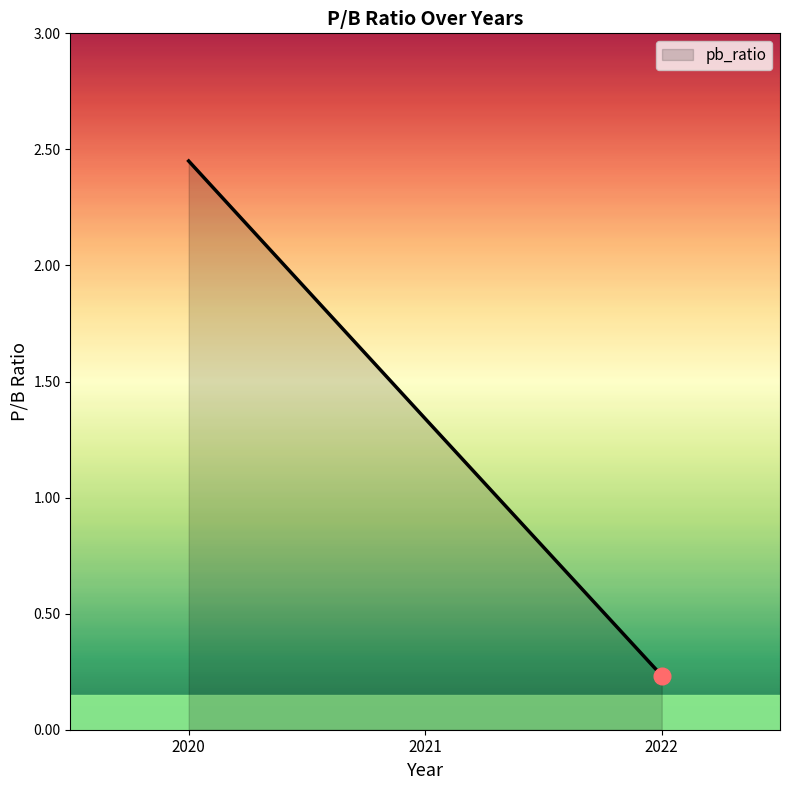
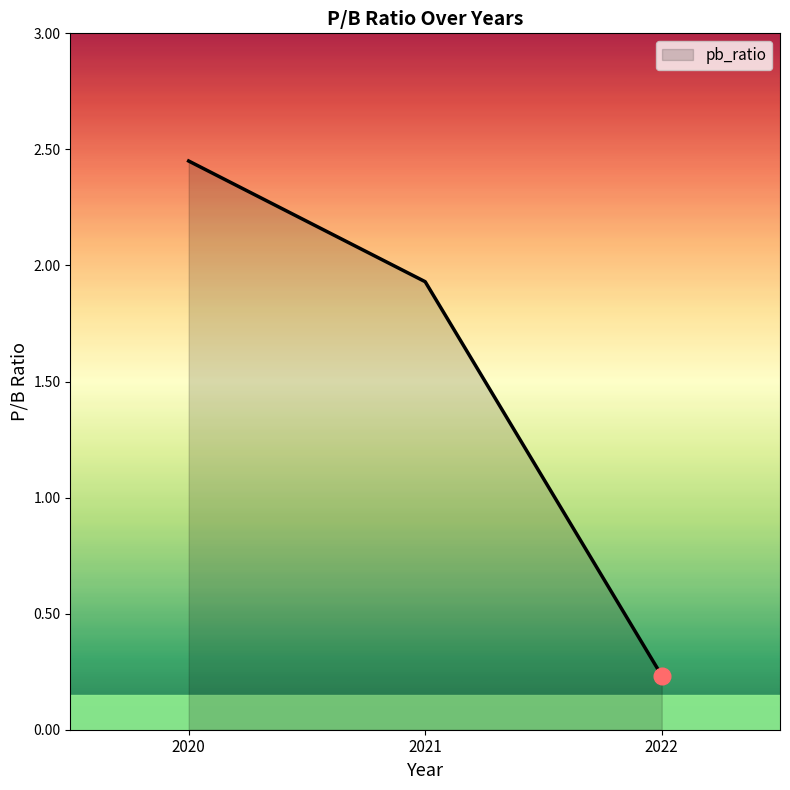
pb_ratio, 2021: 1.34 -> 1.93
